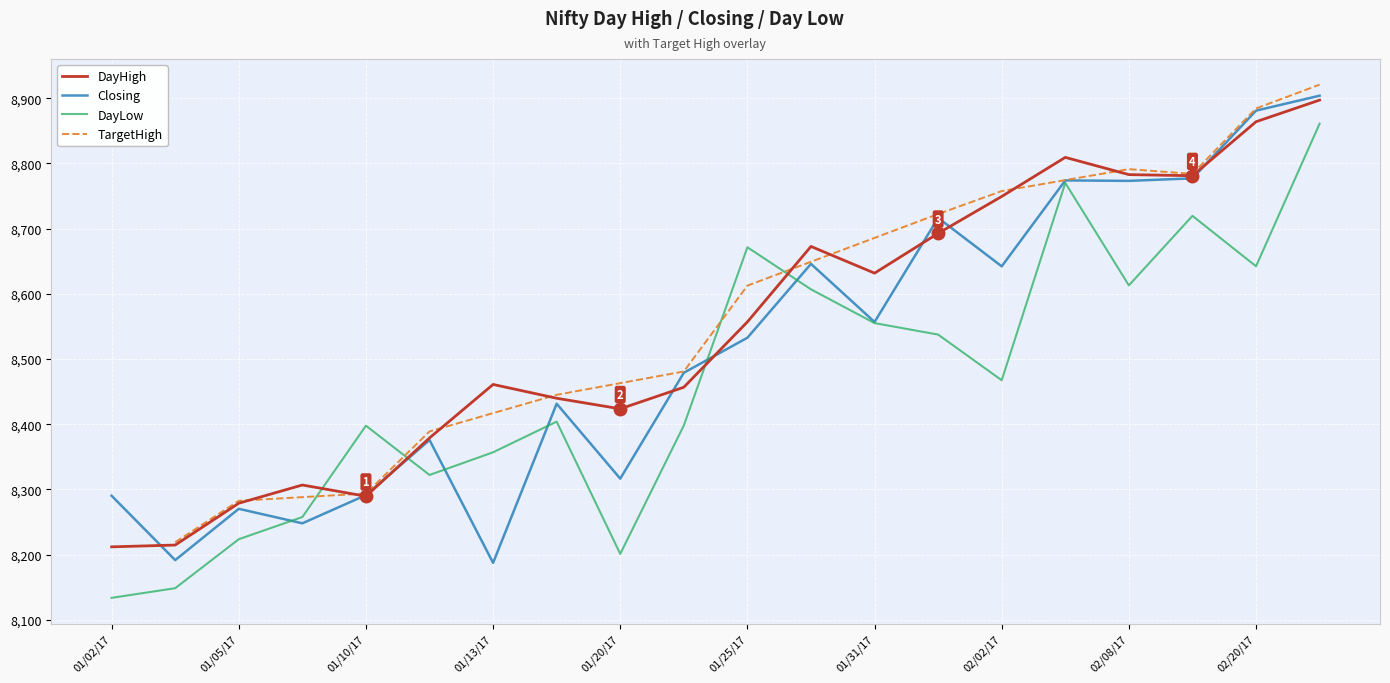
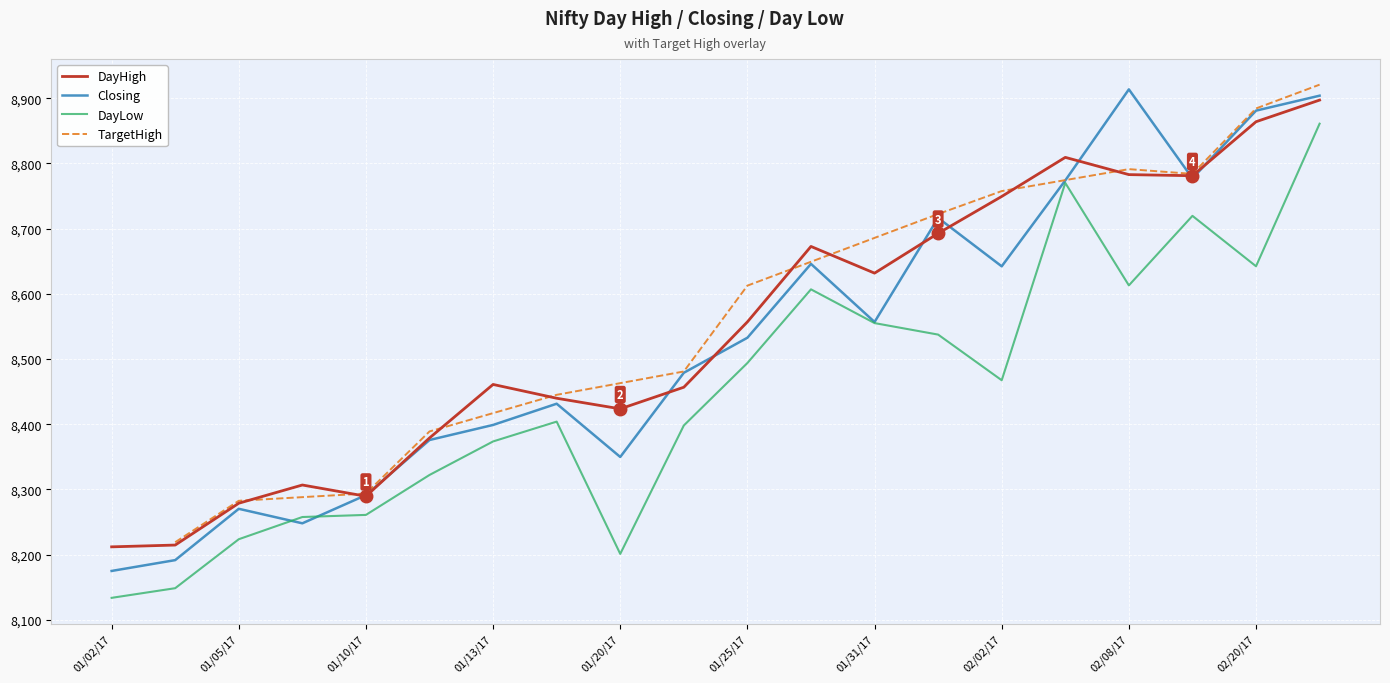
Closing, 01/02/17: 8,290 -> 8,180
DayLow, 01/10/17: 8,400 -> 8,260
Closing, 01/13/17: 8,190 -> 8,400
DayLow, 01/13/17: 8,360 -> 8,370
Closing, 01/20/17: 8,320 -> 8,350
DayLow, 01/25/17: 8,670 -> 8,490
Closing, 02/08/17: 8,770 -> 8,910
